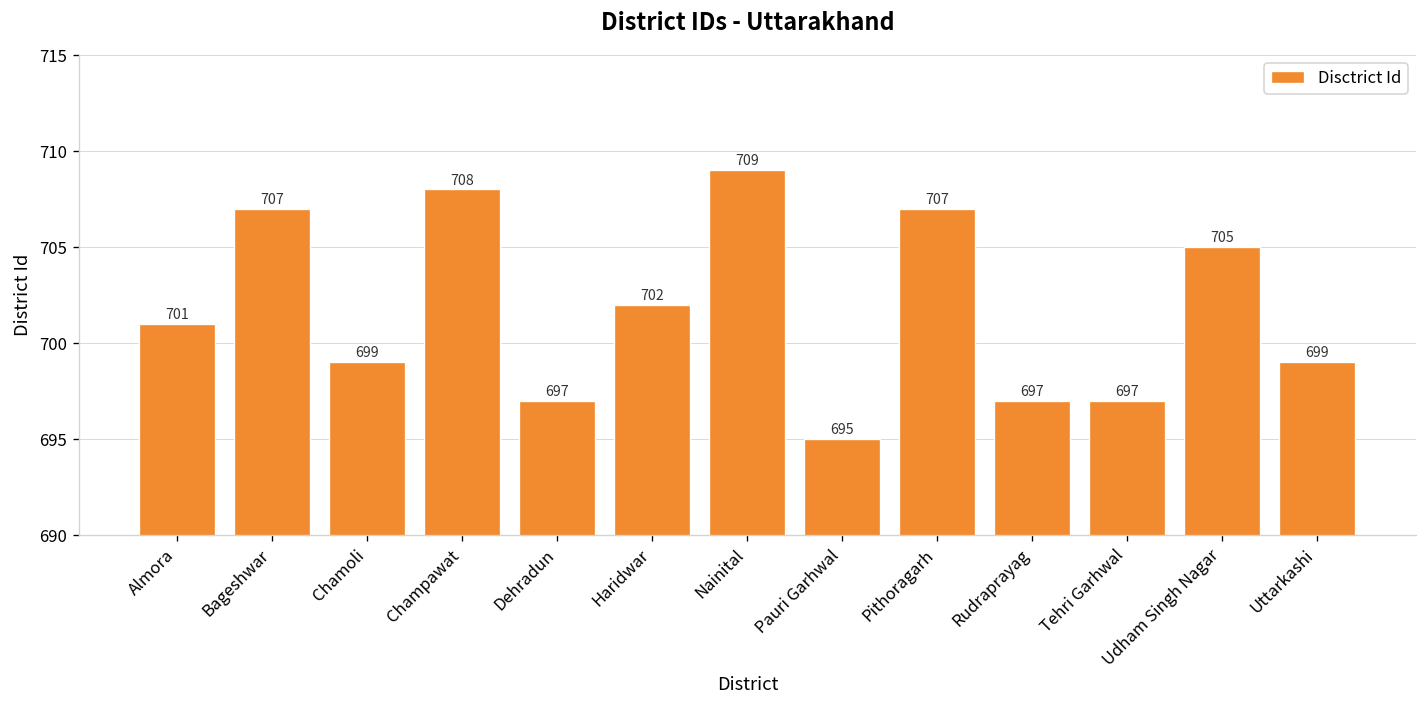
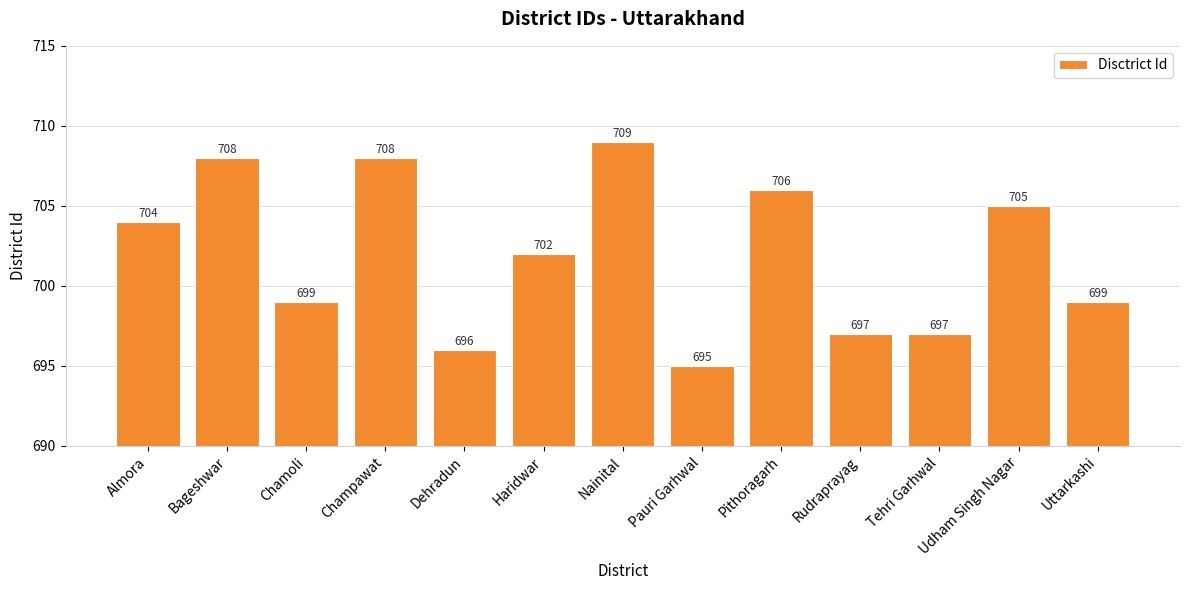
Almora: 701 -> 704
Bageshwar: 707 -> 708
Dehradun: 697 -> 696
Pithoragarh: 707 -> 706
